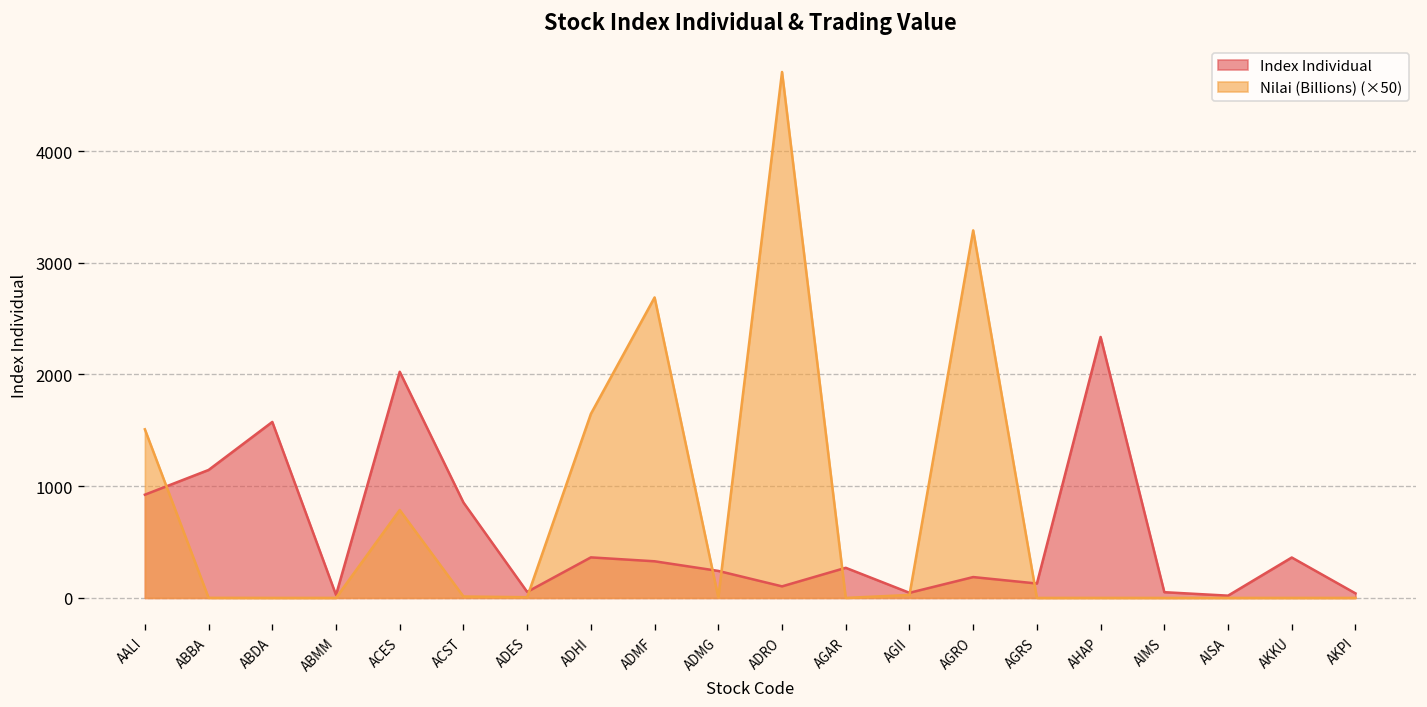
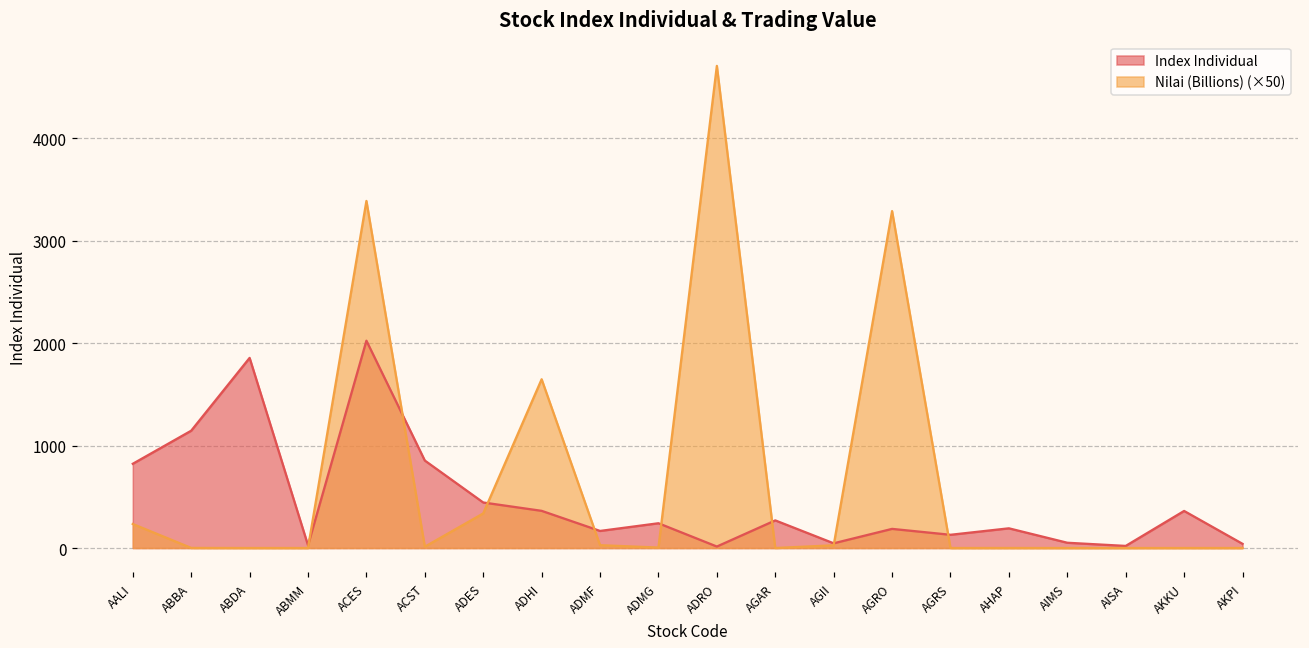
Index Individual, AALI: 900 -> 800
Nilai (Billions) (×50), AALI: 1500 -> 200
Index Individual, ABDA: 1600 -> 1900
Nilai (Billions) (×50), ACES: 800 -> 3400
Index Individual, ADES: 100 -> 400
Nilai (Billions) (×50), ADES: 0 -> 300
Index Individual, ADMF: 300 -> 200
Nilai (Billions) (×50), ADMF: 2700 -> 0
Index Individual, ADRO: 100 -> 0
Index Individual, AHAP: 2300 -> 200
